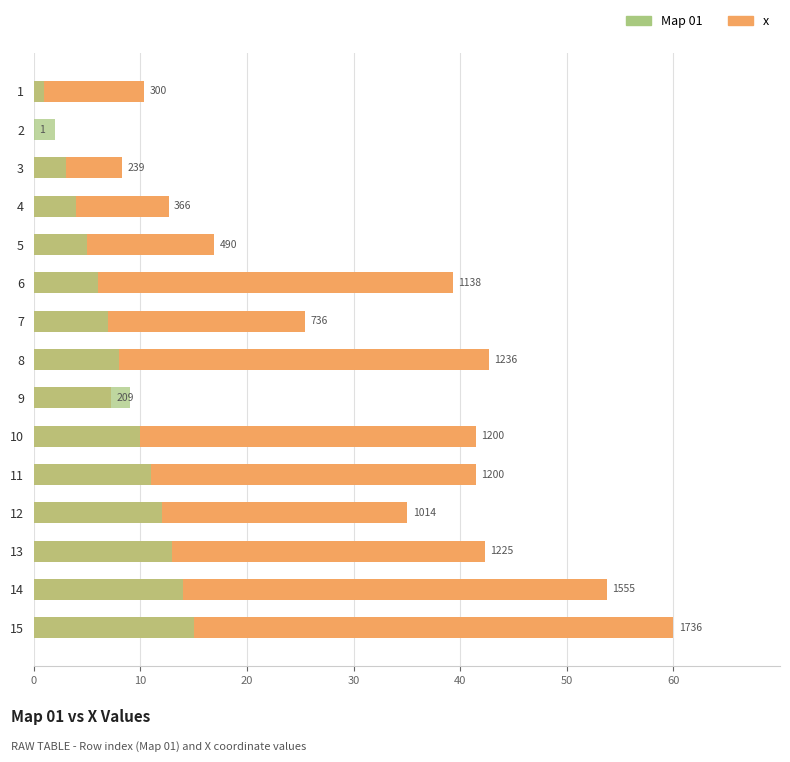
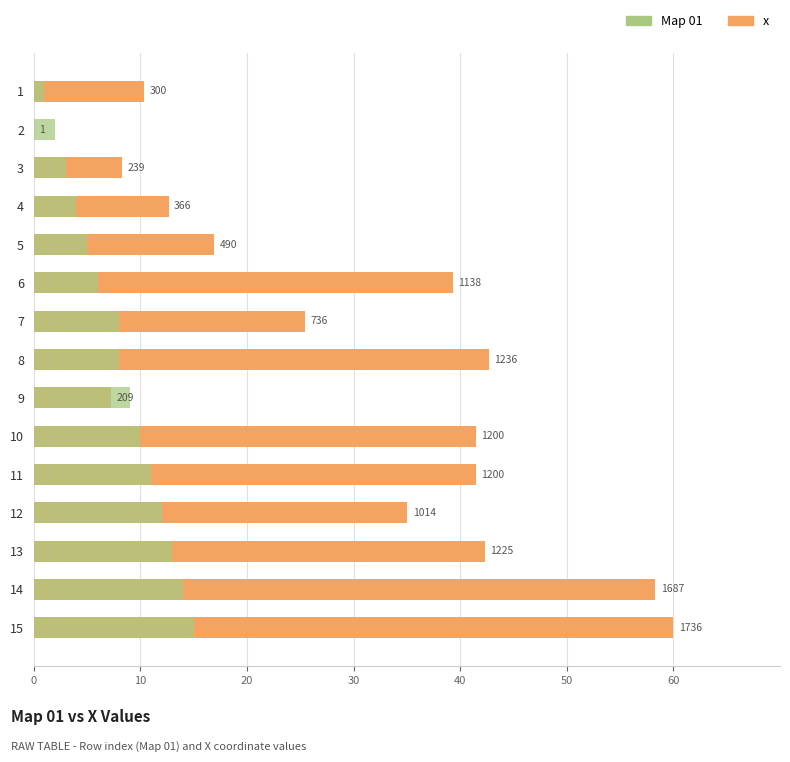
Map 01, 7: 7 -> 8
x, 14: 1555 -> 1687
